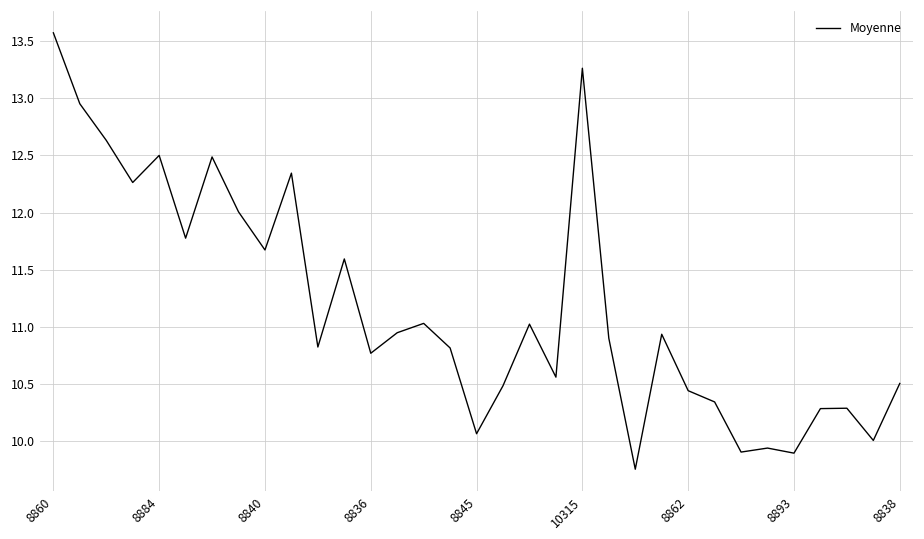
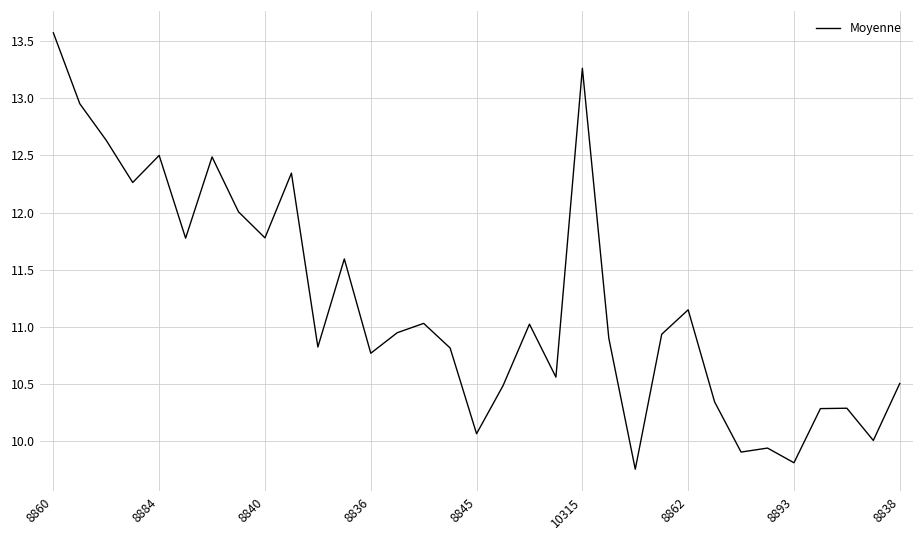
8840: 11.67 -> 11.78
8862: 10.44 -> 11.15
8893: 9.90 -> 9.81
